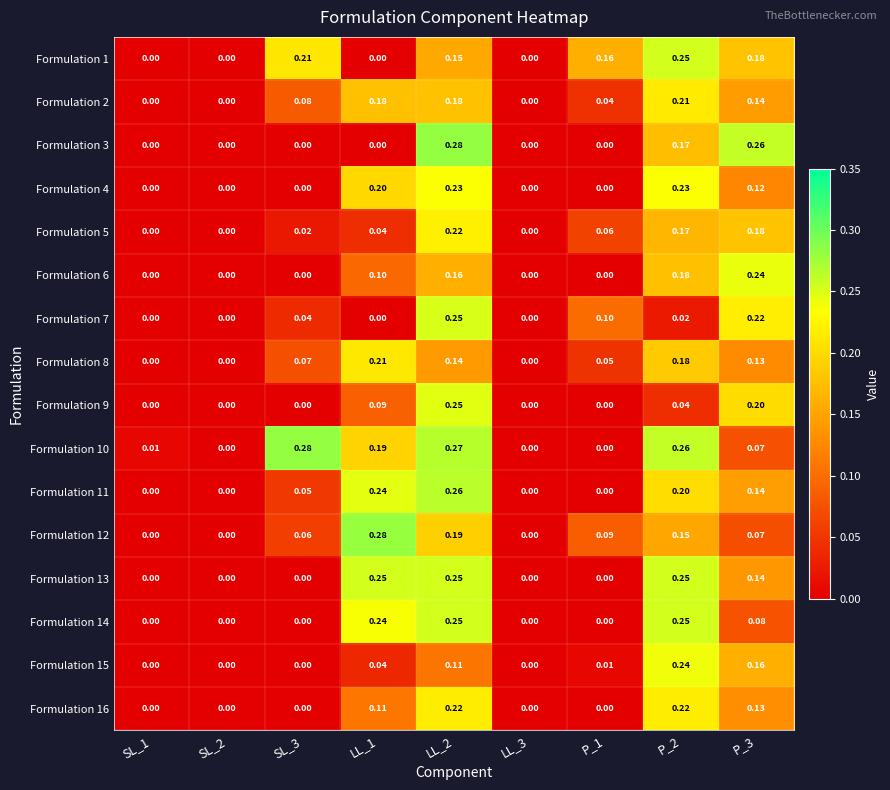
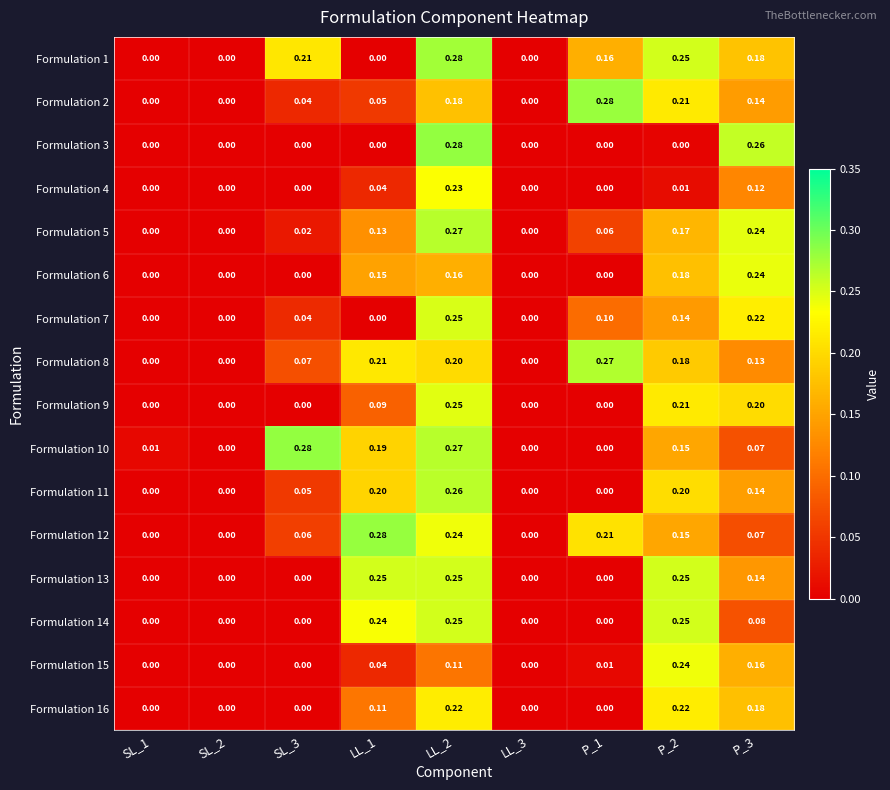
Formulation 1, LL_2: 0.15 -> 0.28
Formulation 2, SL_3: 0.08 -> 0.04
Formulation 2, LL_1: 0.18 -> 0.05
Formulation 2, P_1: 0.04 -> 0.28
Formulation 3, P_2: 0.17 -> 0.00
Formulation 4, LL_1: 0.20 -> 0.04
Formulation 4, P_2: 0.23 -> 0.01
Formulation 5, LL_1: 0.04 -> 0.13
Formulation 5, LL_2: 0.22 -> 0.27
Formulation 5, P_3: 0.18 -> 0.24
Formulation 6, LL_1: 0.10 -> 0.15
Formulation 7, P_2: 0.02 -> 0.14
Formulation 8, LL_2: 0.14 -> 0.20
Formulation 8, P_1: 0.05 -> 0.27
Formulation 9, P_2: 0.04 -> 0.21
Formulation 10, P_2: 0.26 -> 0.15
Formulation 11, LL_1: 0.24 -> 0.20
Formulation 12, LL_2: 0.19 -> 0.24
Formulation 12, P_1: 0.09 -> 0.21
Formulation 16, P_3: 0.13 -> 0.18
